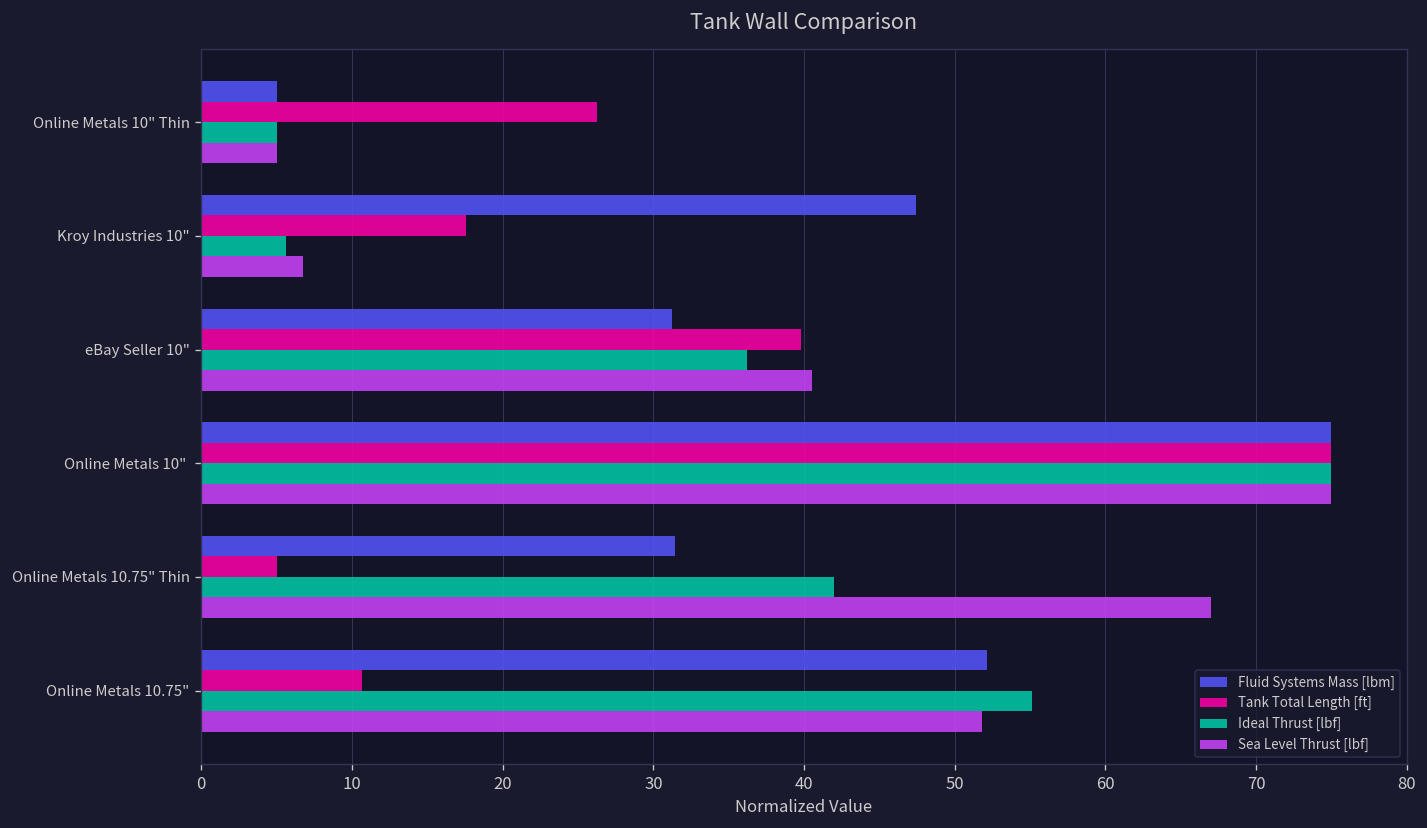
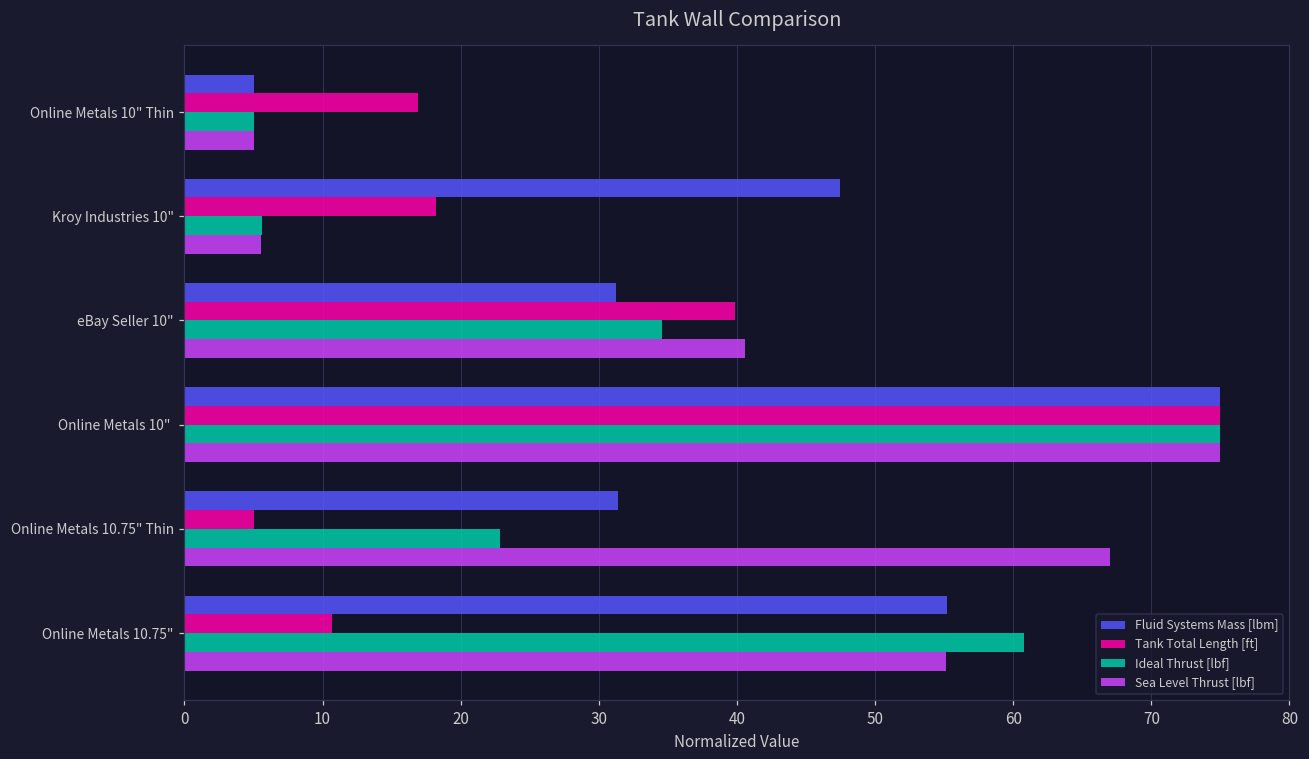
Tank Total Length [ft], Online Metals 10" Thin: 26.3 -> 16.9
Tank Total Length [ft], Kroy Industries 10": 17.6 -> 18.2
Sea Level Thrust [lbf], Kroy Industries 10": 6.7 -> 5.5
Ideal Thrust [lbf], eBay Seller 10": 36.2 -> 34.6
Ideal Thrust [lbf], Online Metals 10.75" Thin: 42.0 -> 22.8
Fluid Systems Mass [lbm], Online Metals 10.75": 52.2 -> 55.2
Ideal Thrust [lbf], Online Metals 10.75": 55.1 -> 60.8
Sea Level Thrust [lbf], Online Metals 10.75": 51.8 -> 55.1
